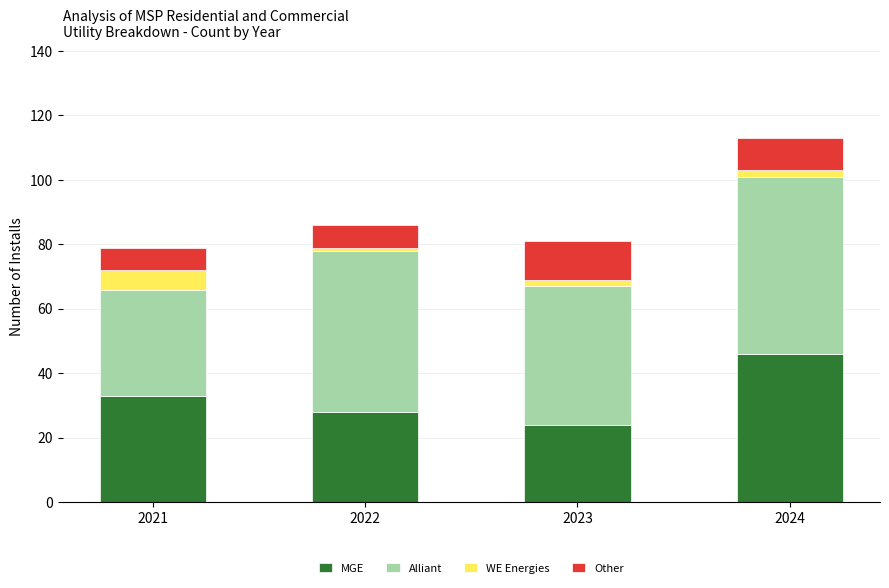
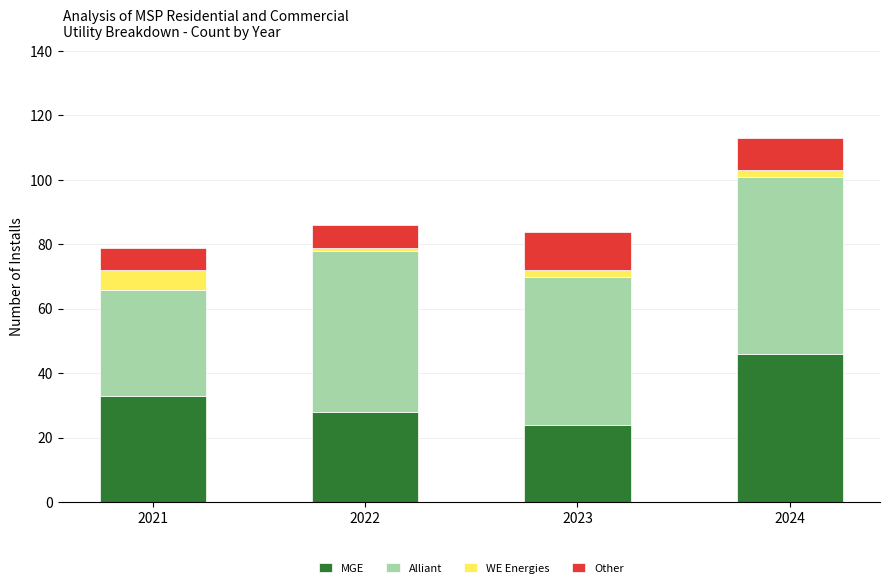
Alliant, 2023: 43 -> 46
